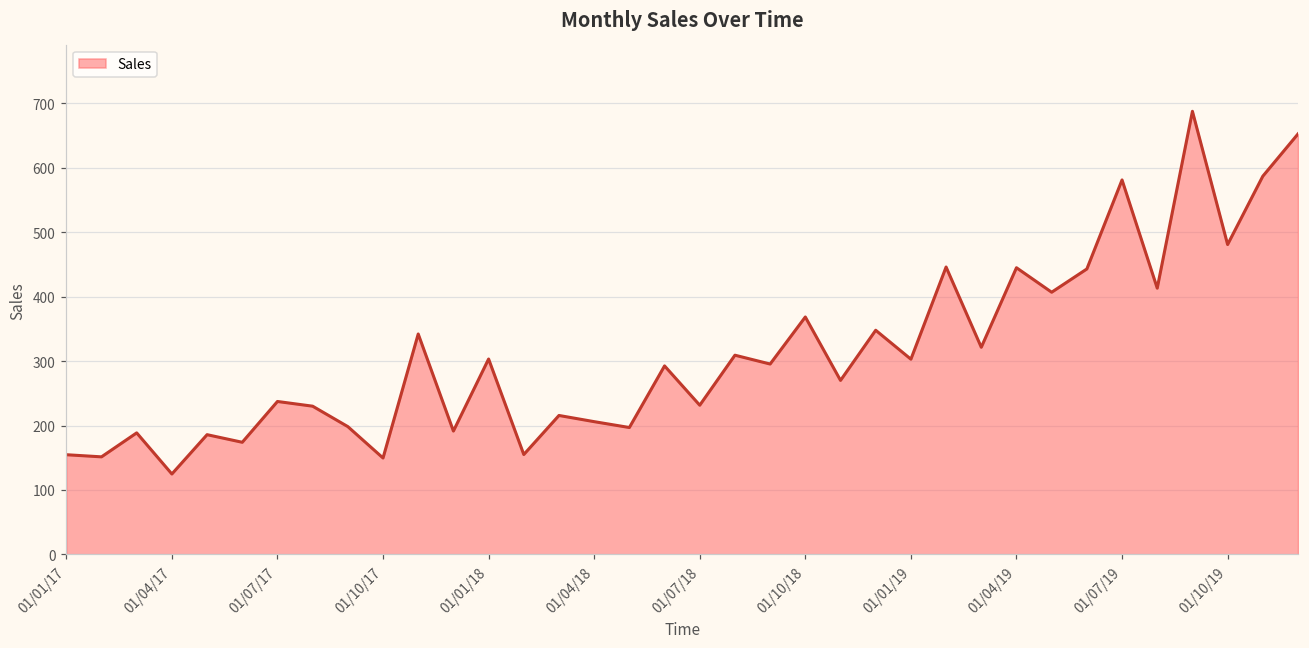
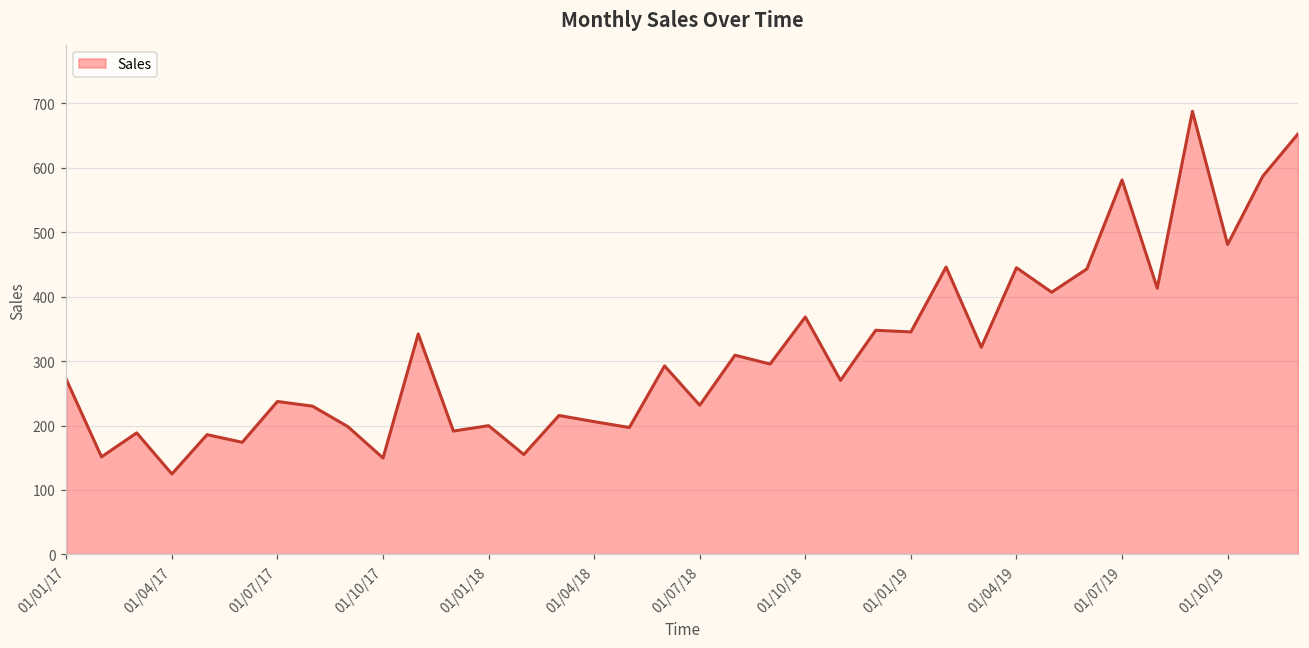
01/01/17: 150 -> 270
01/01/18: 300 -> 200
01/01/19: 300 -> 350
